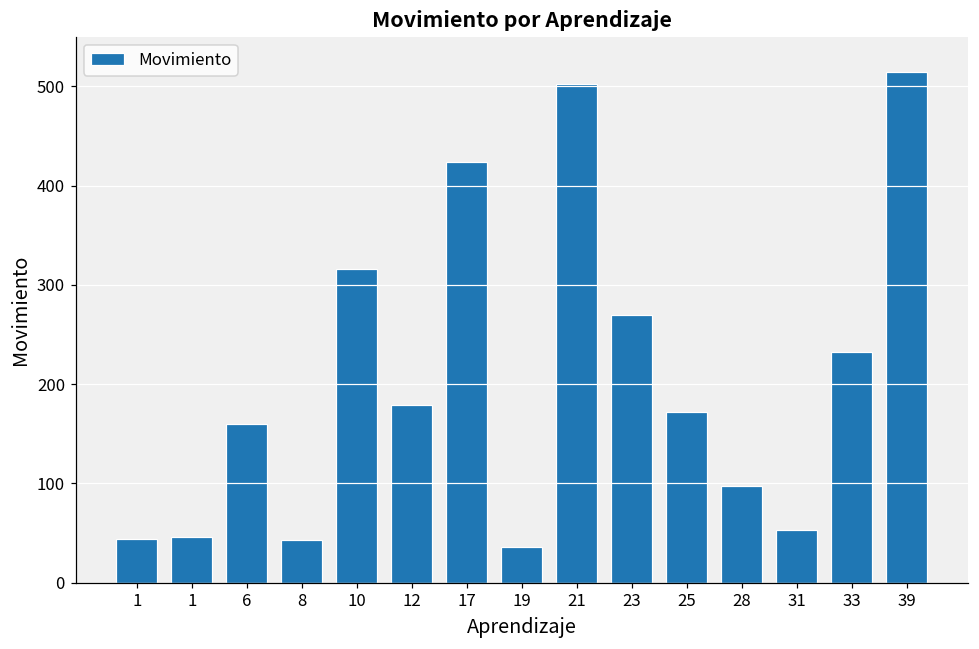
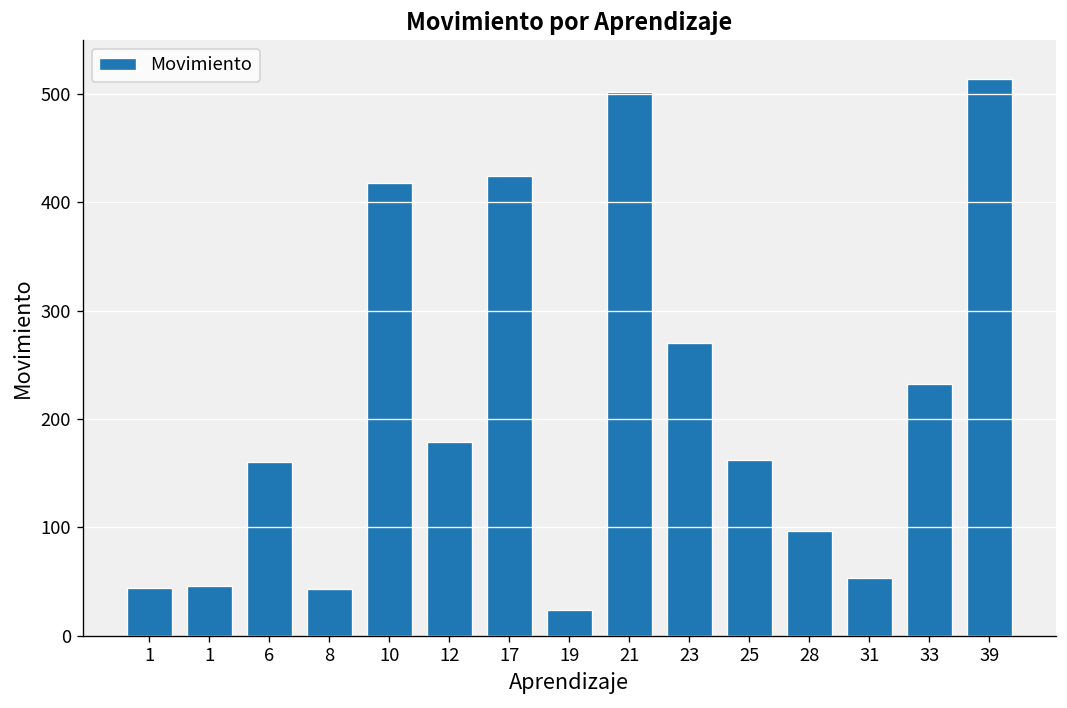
10: 320 -> 420
19: 40 -> 20
25: 170 -> 160
